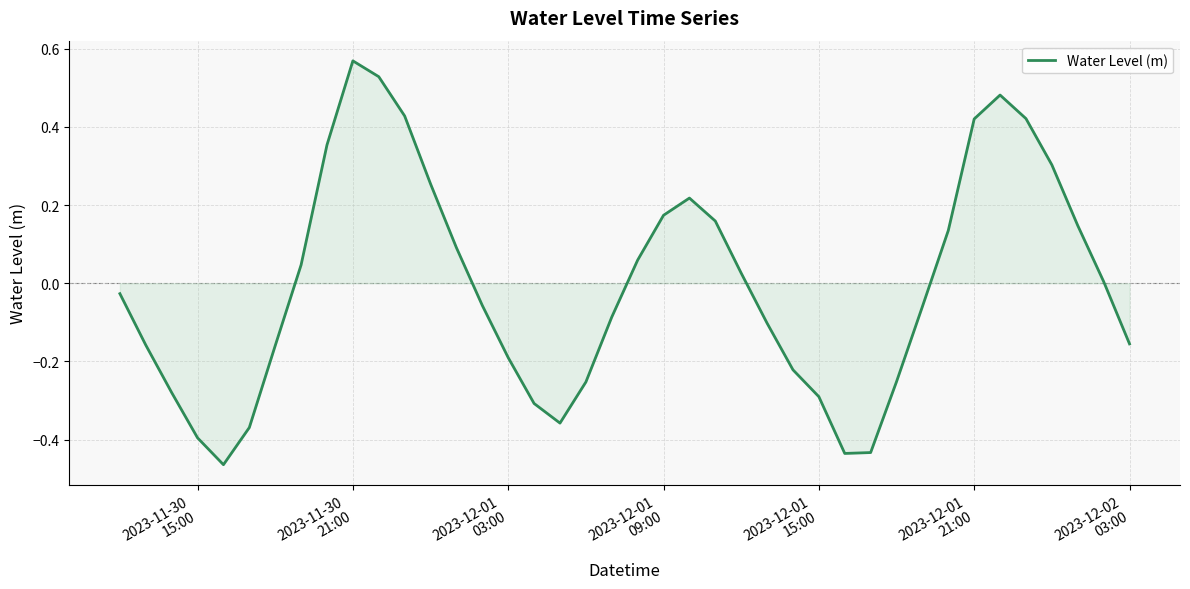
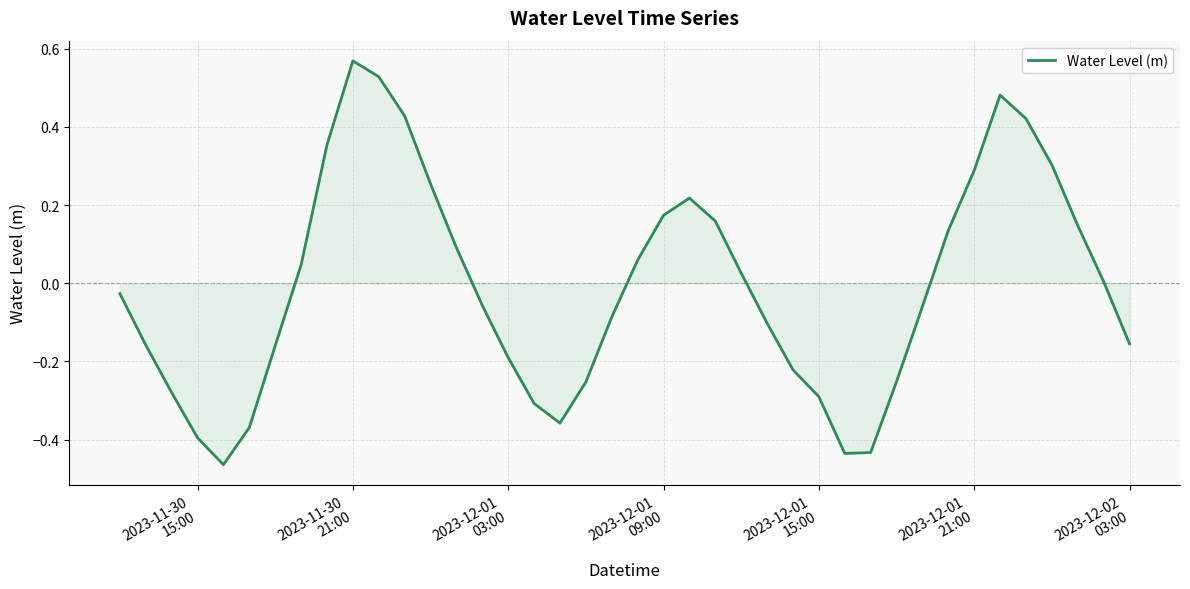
Water Level (m), 2023-12-01 21:00: 0.42 -> 0.29
